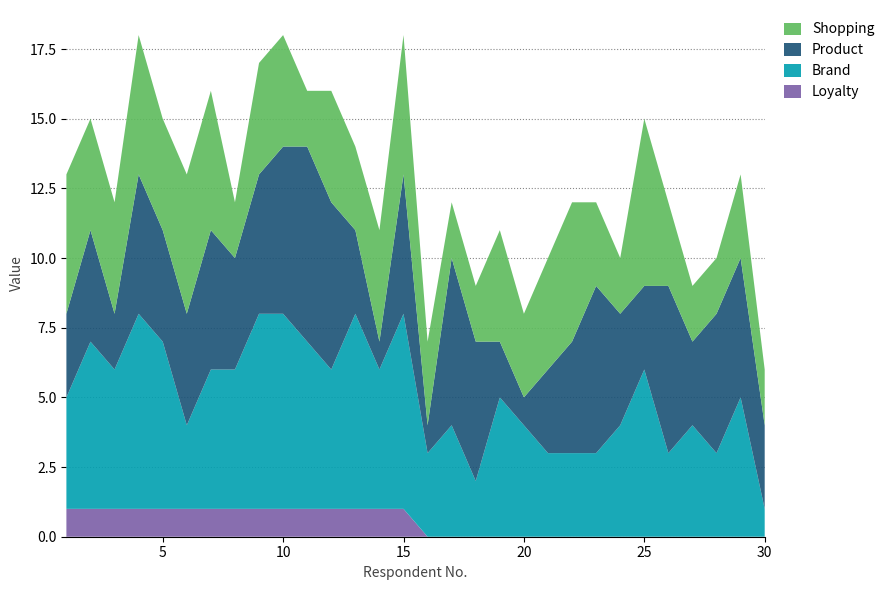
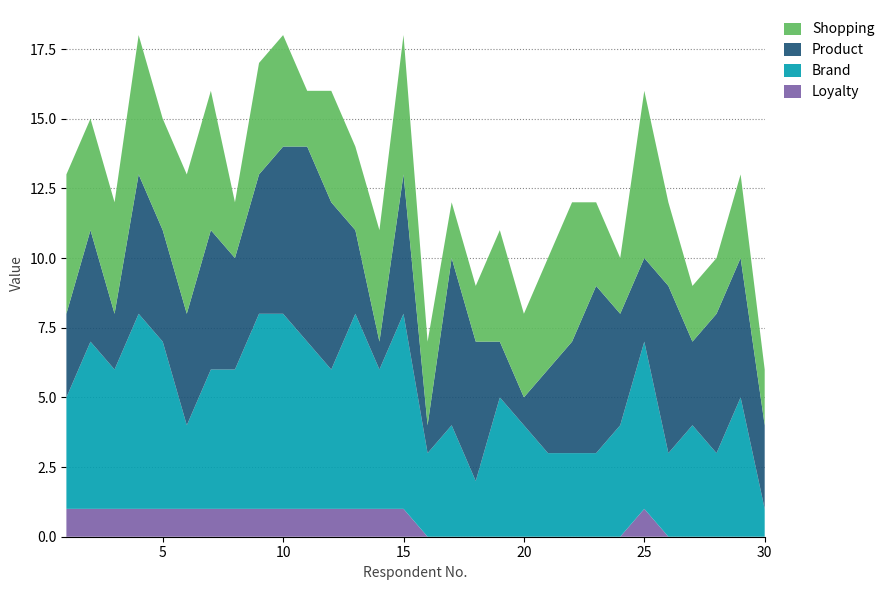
Loyalty, 25: 0 -> 1
